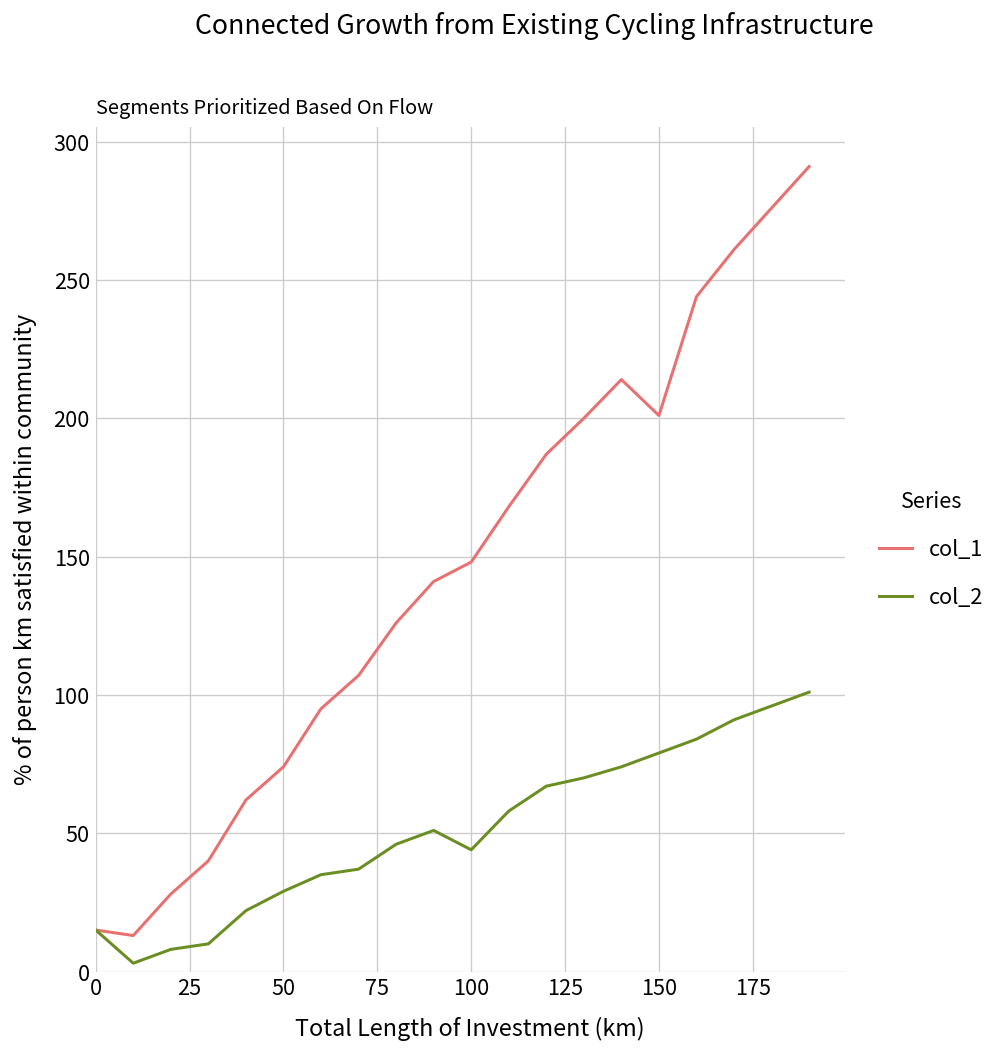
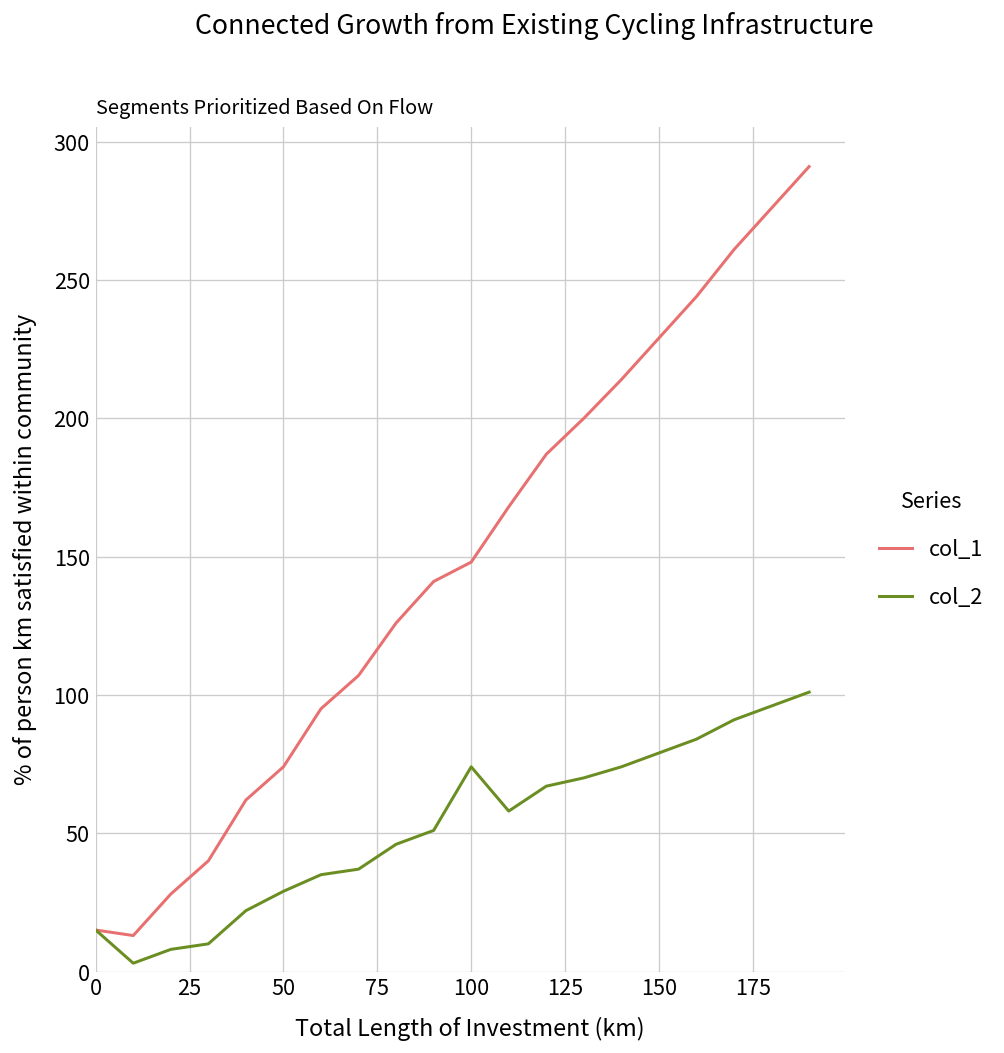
col_2, 100: 44 -> 74
col_1, 150: 201 -> 229
